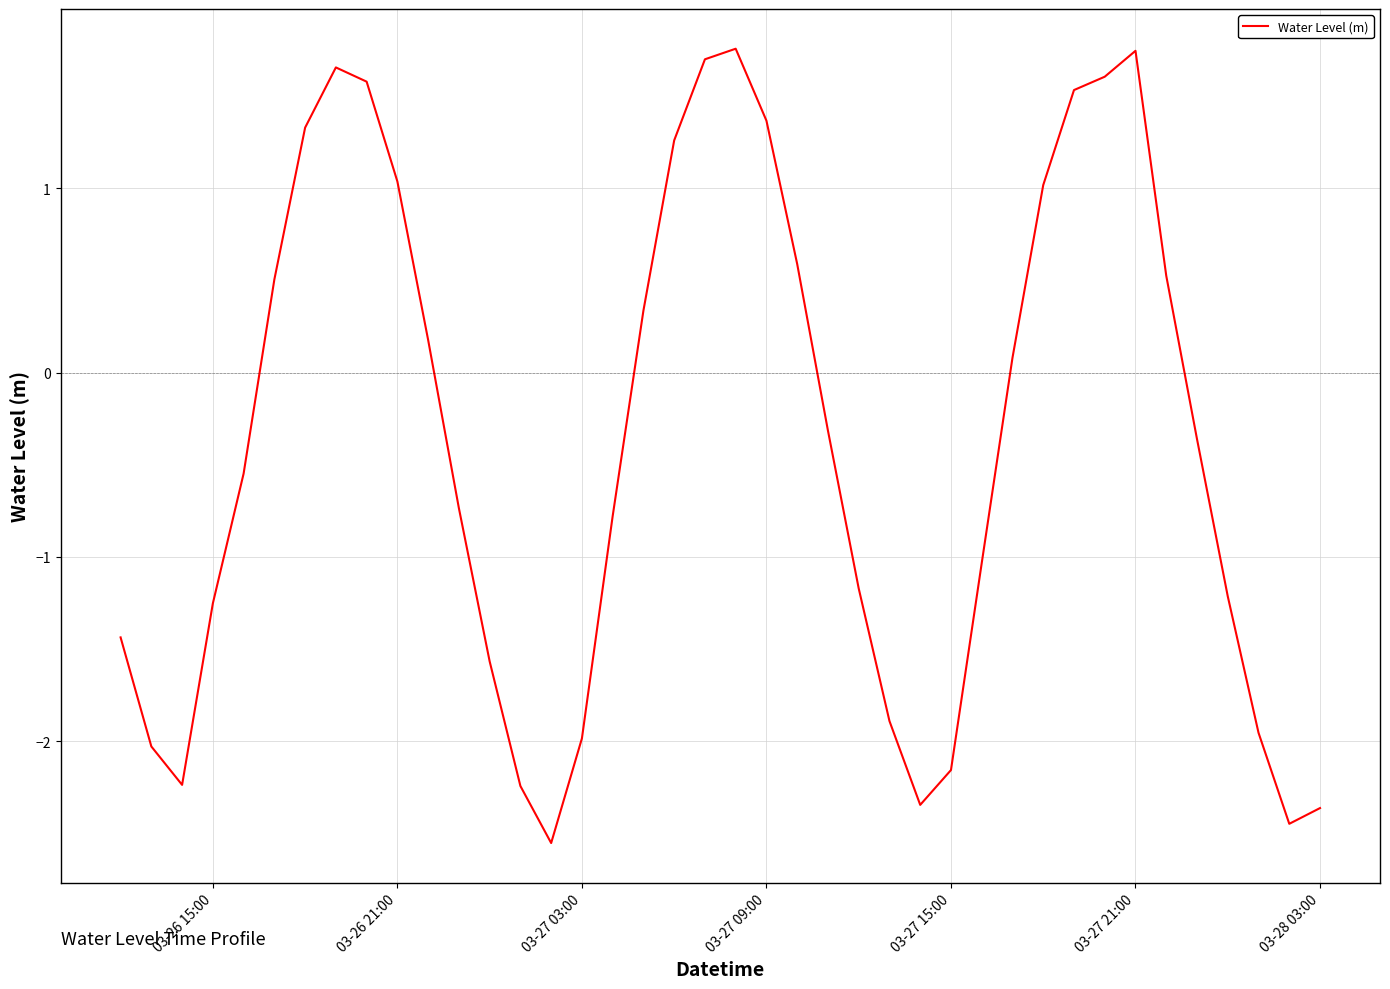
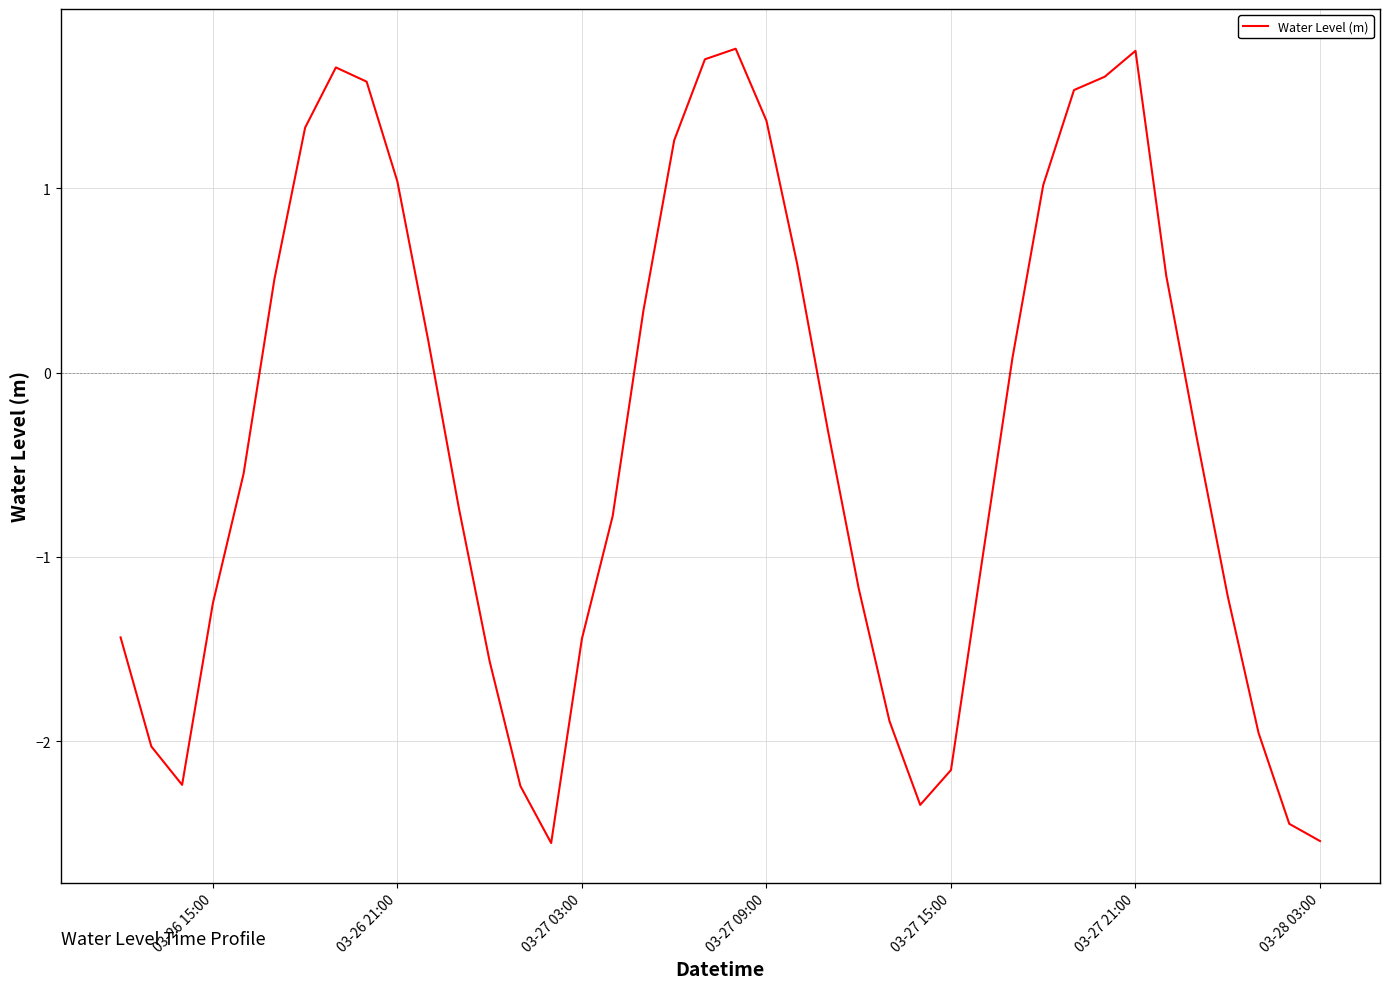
03-27 03:00: -1.98 -> -1.44
03-28 03:00: -2.36 -> -2.54
